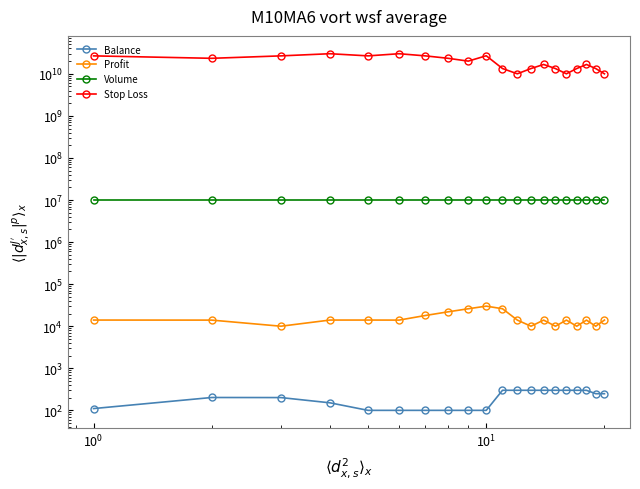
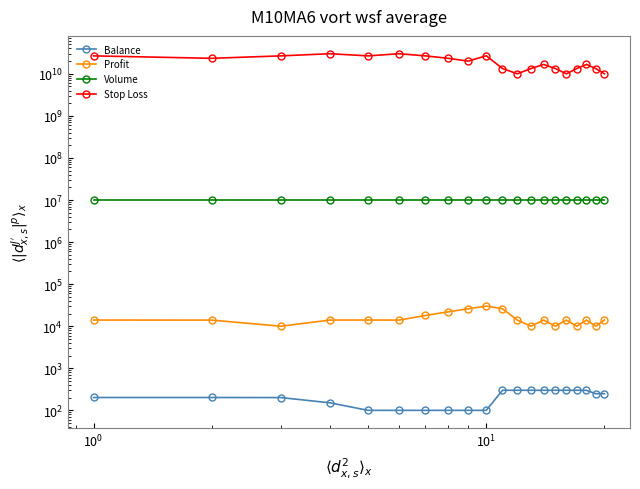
Balance, 10^0: 110 -> 200
